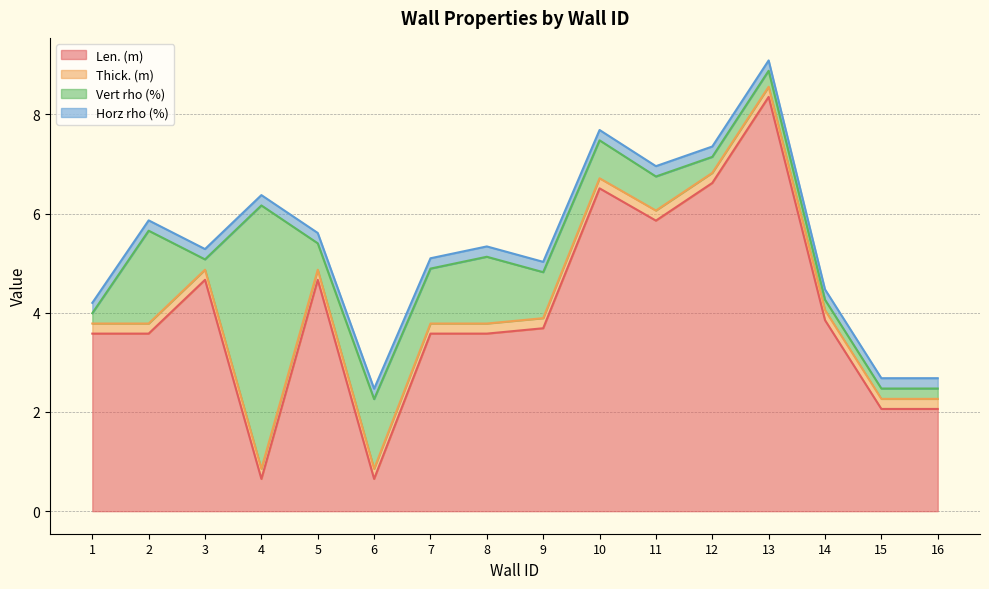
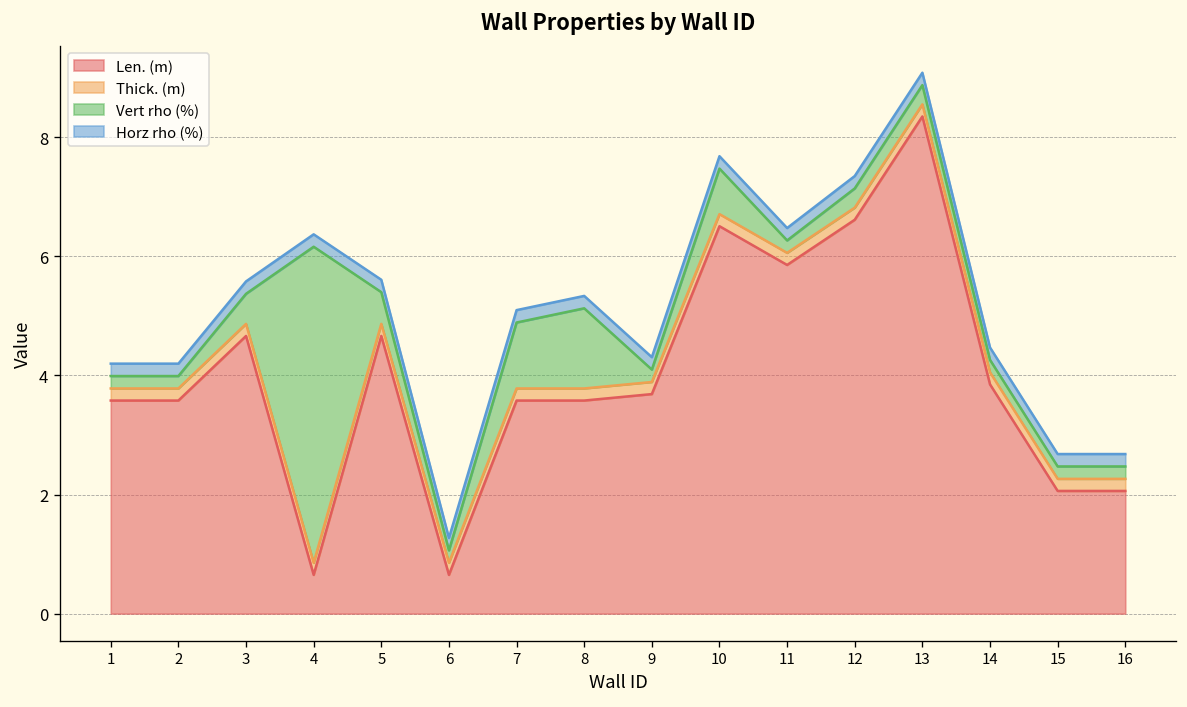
Vert rho (%), 2: 1.9 -> 0.2
Vert rho (%), 3: 0.2 -> 0.5
Vert rho (%), 6: 1.4 -> 0.2
Vert rho (%), 9: 0.9 -> 0.2
Vert rho (%), 11: 0.7 -> 0.2
